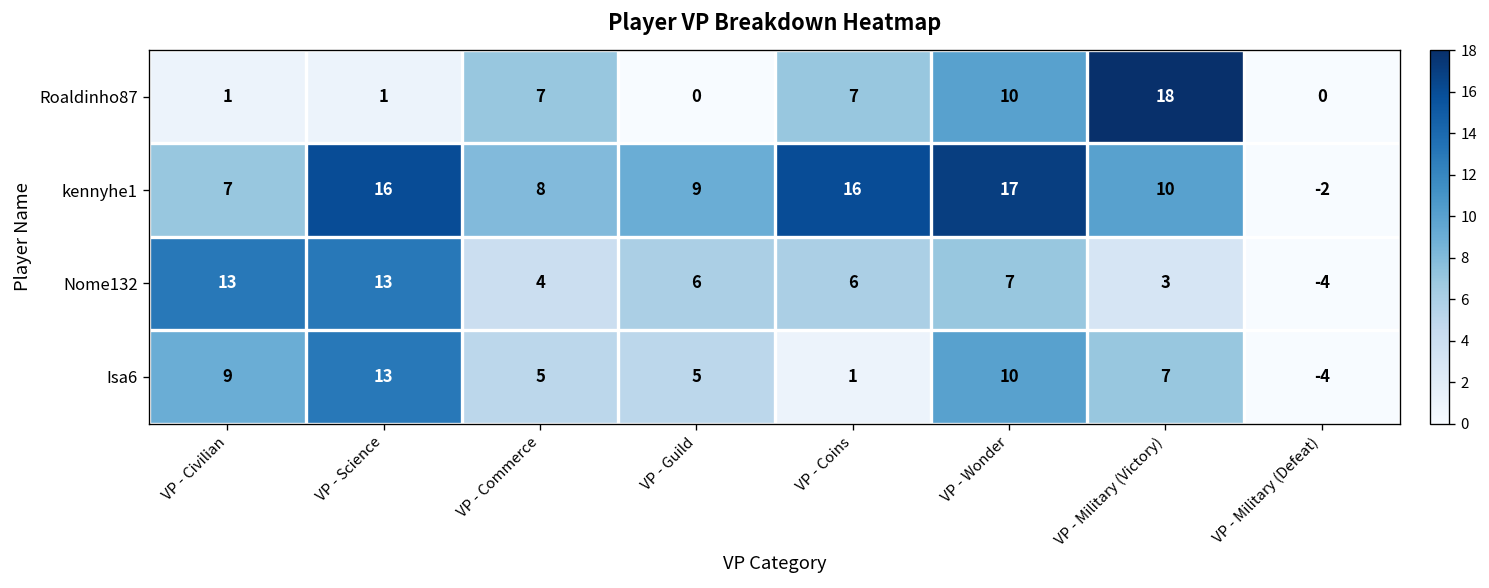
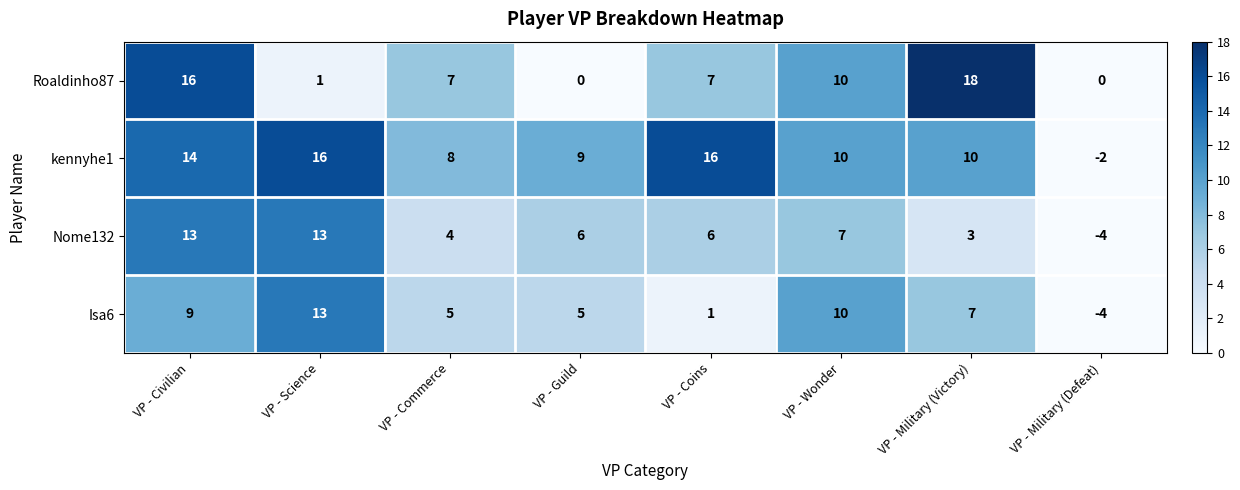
Roaldinho87, VP - Civilian: 1 -> 16
kennyhe1, VP - Civilian: 7 -> 14
kennyhe1, VP - Wonder: 17 -> 10
